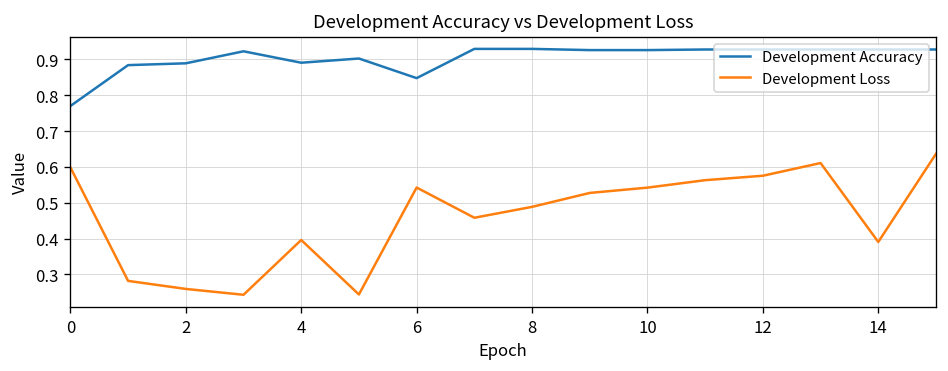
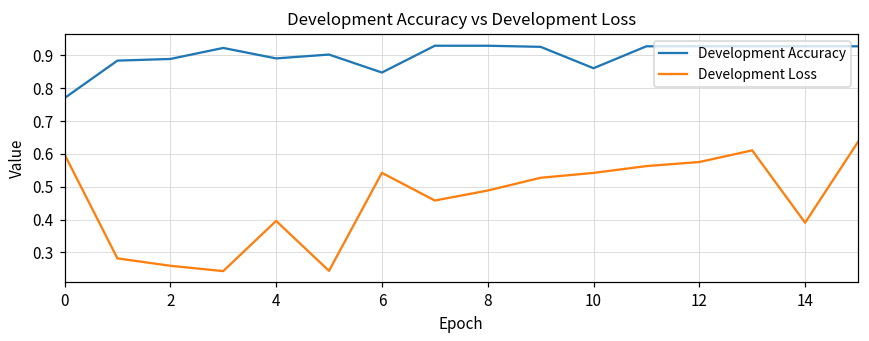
Development Accuracy, 10: 0.93 -> 0.86
